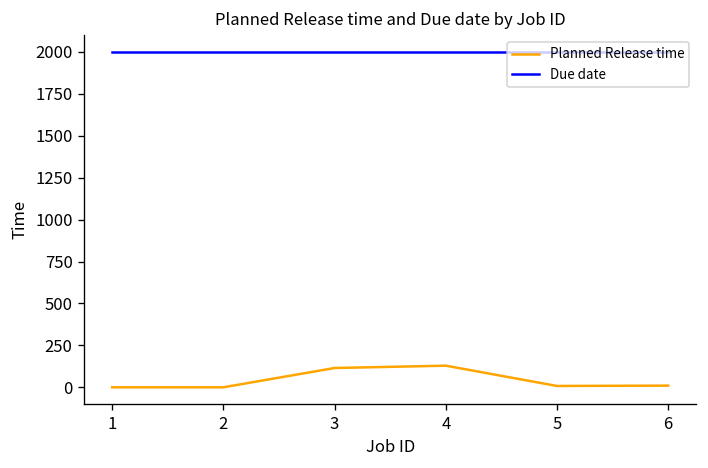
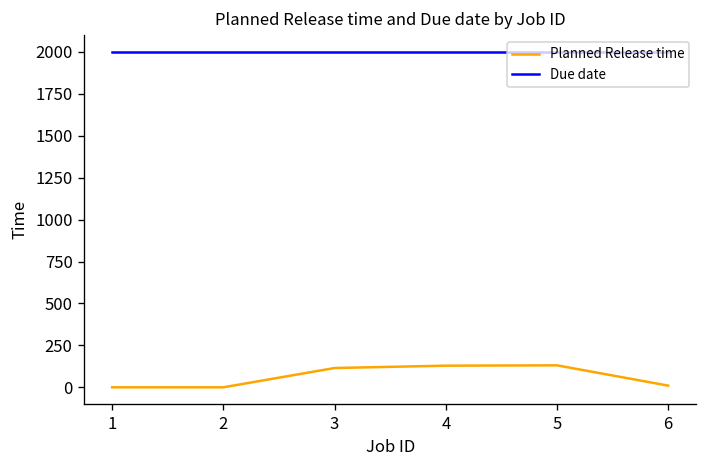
Planned Release time, 5: 10 -> 130
